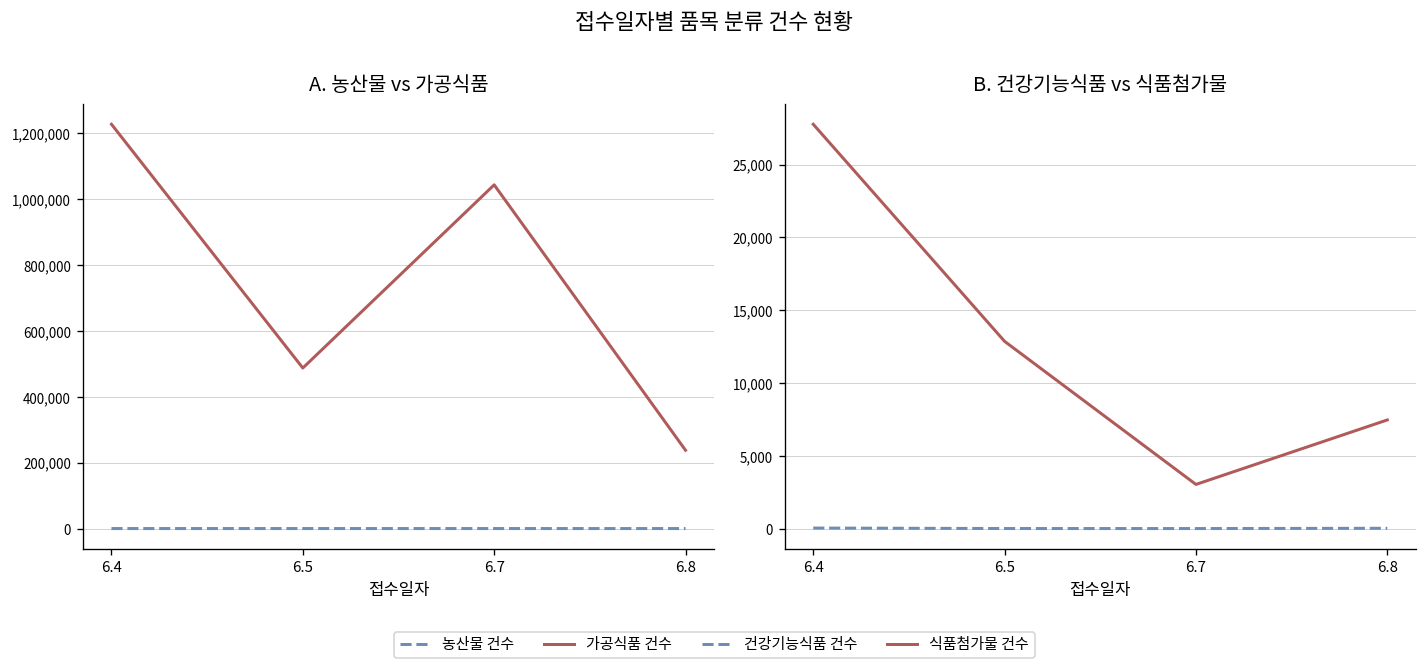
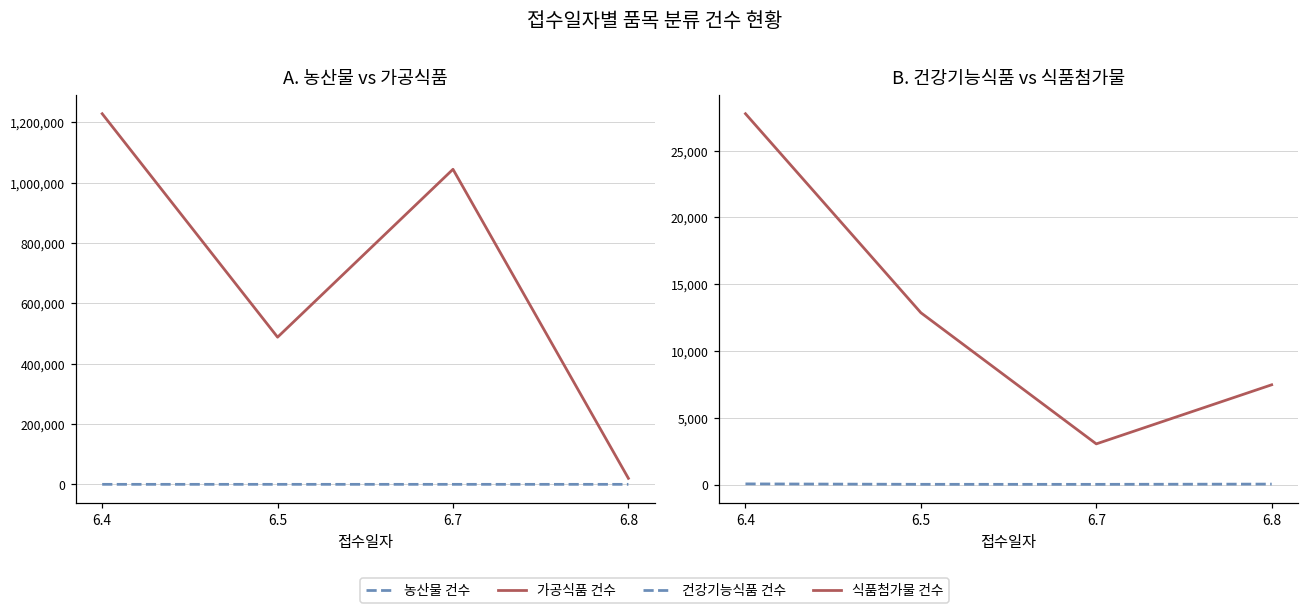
A. 농산물 vs 가공식품, 가공식품 건수, 6.8: 240,000 -> 20,000
